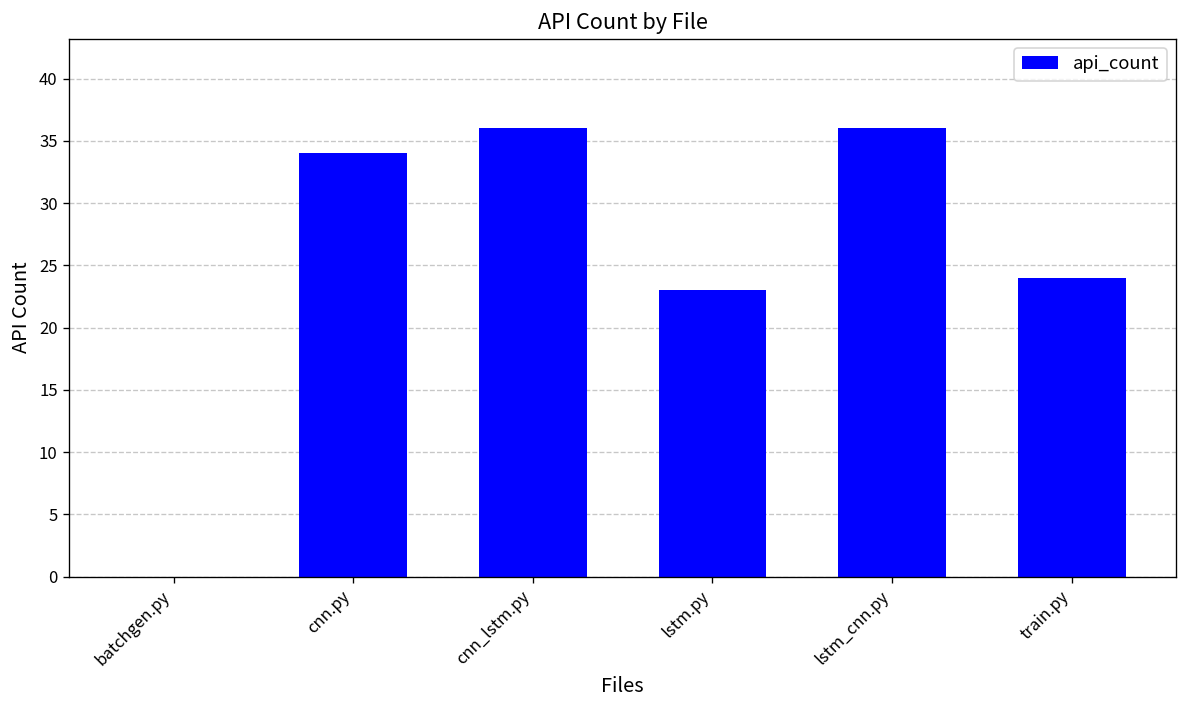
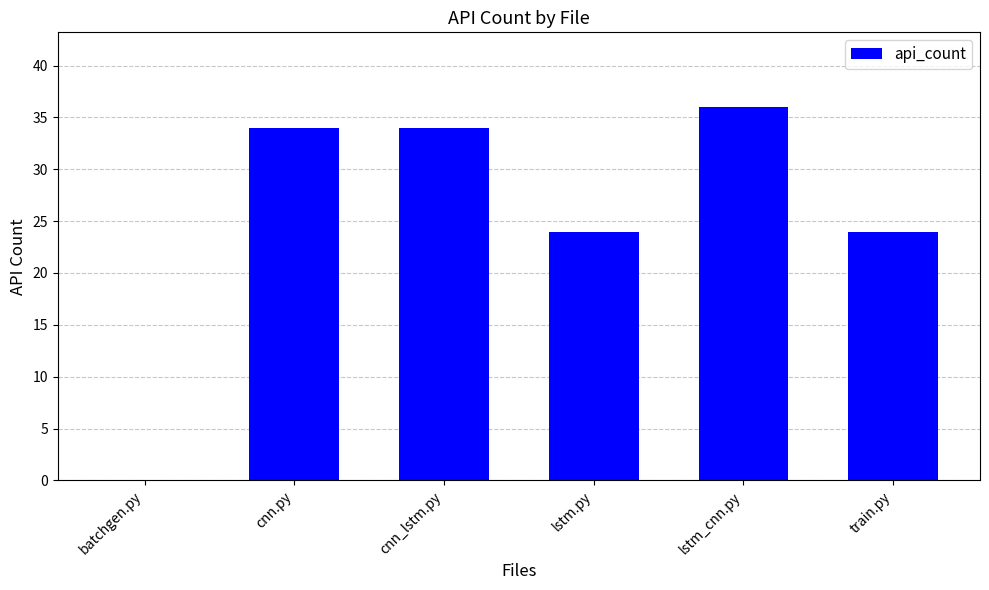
cnn_lstm.py: 36 -> 34
lstm.py: 23 -> 24
